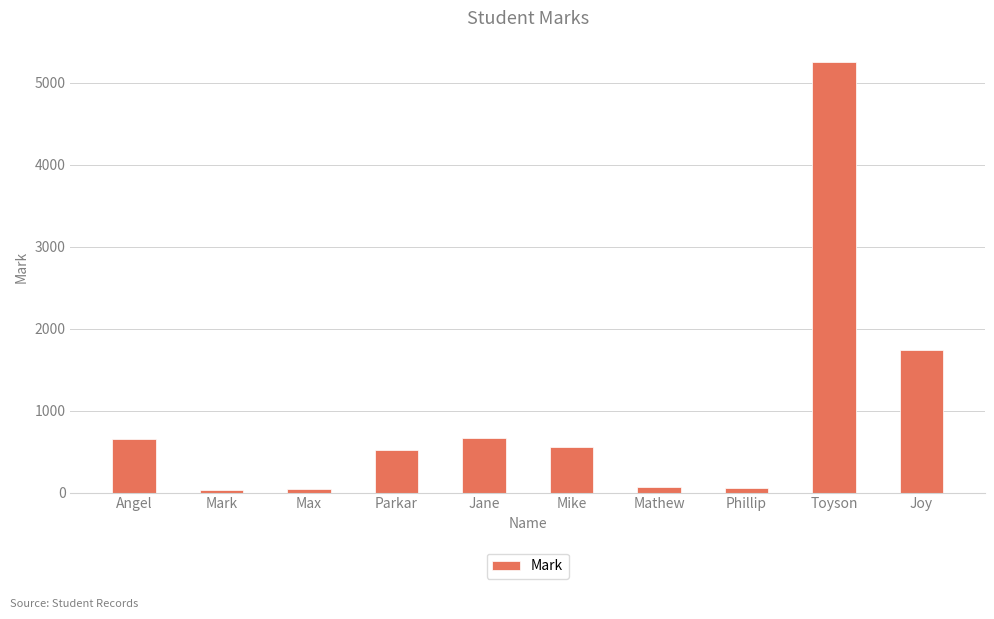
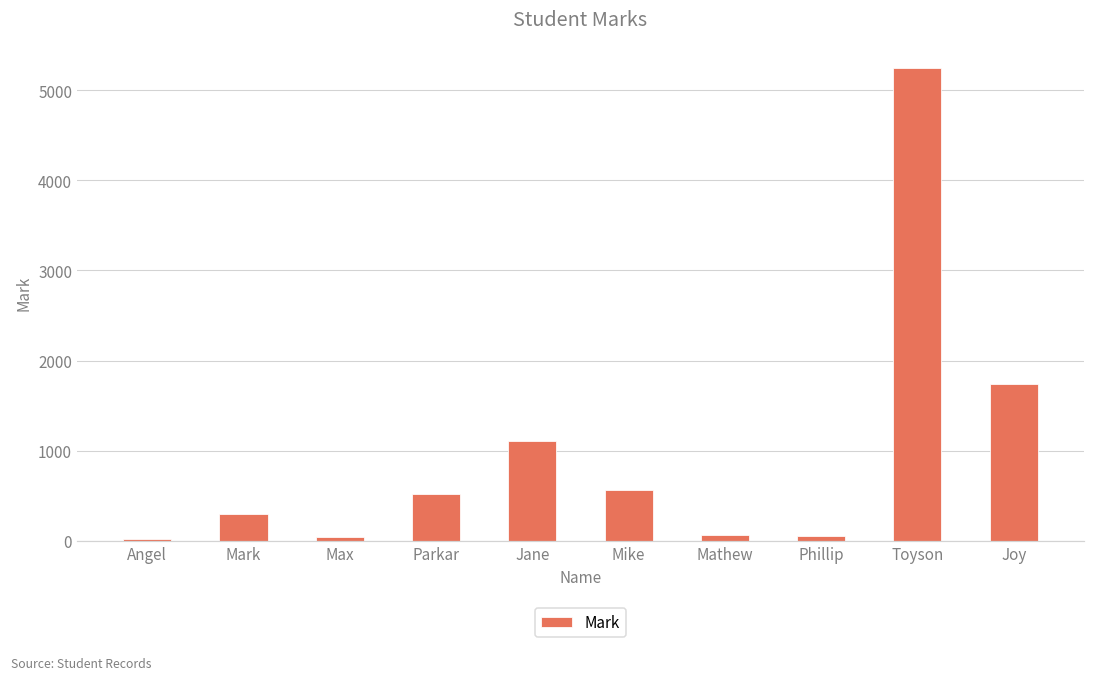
Angel: 700 -> 0
Mark: 0 -> 300
Jane: 700 -> 1100
